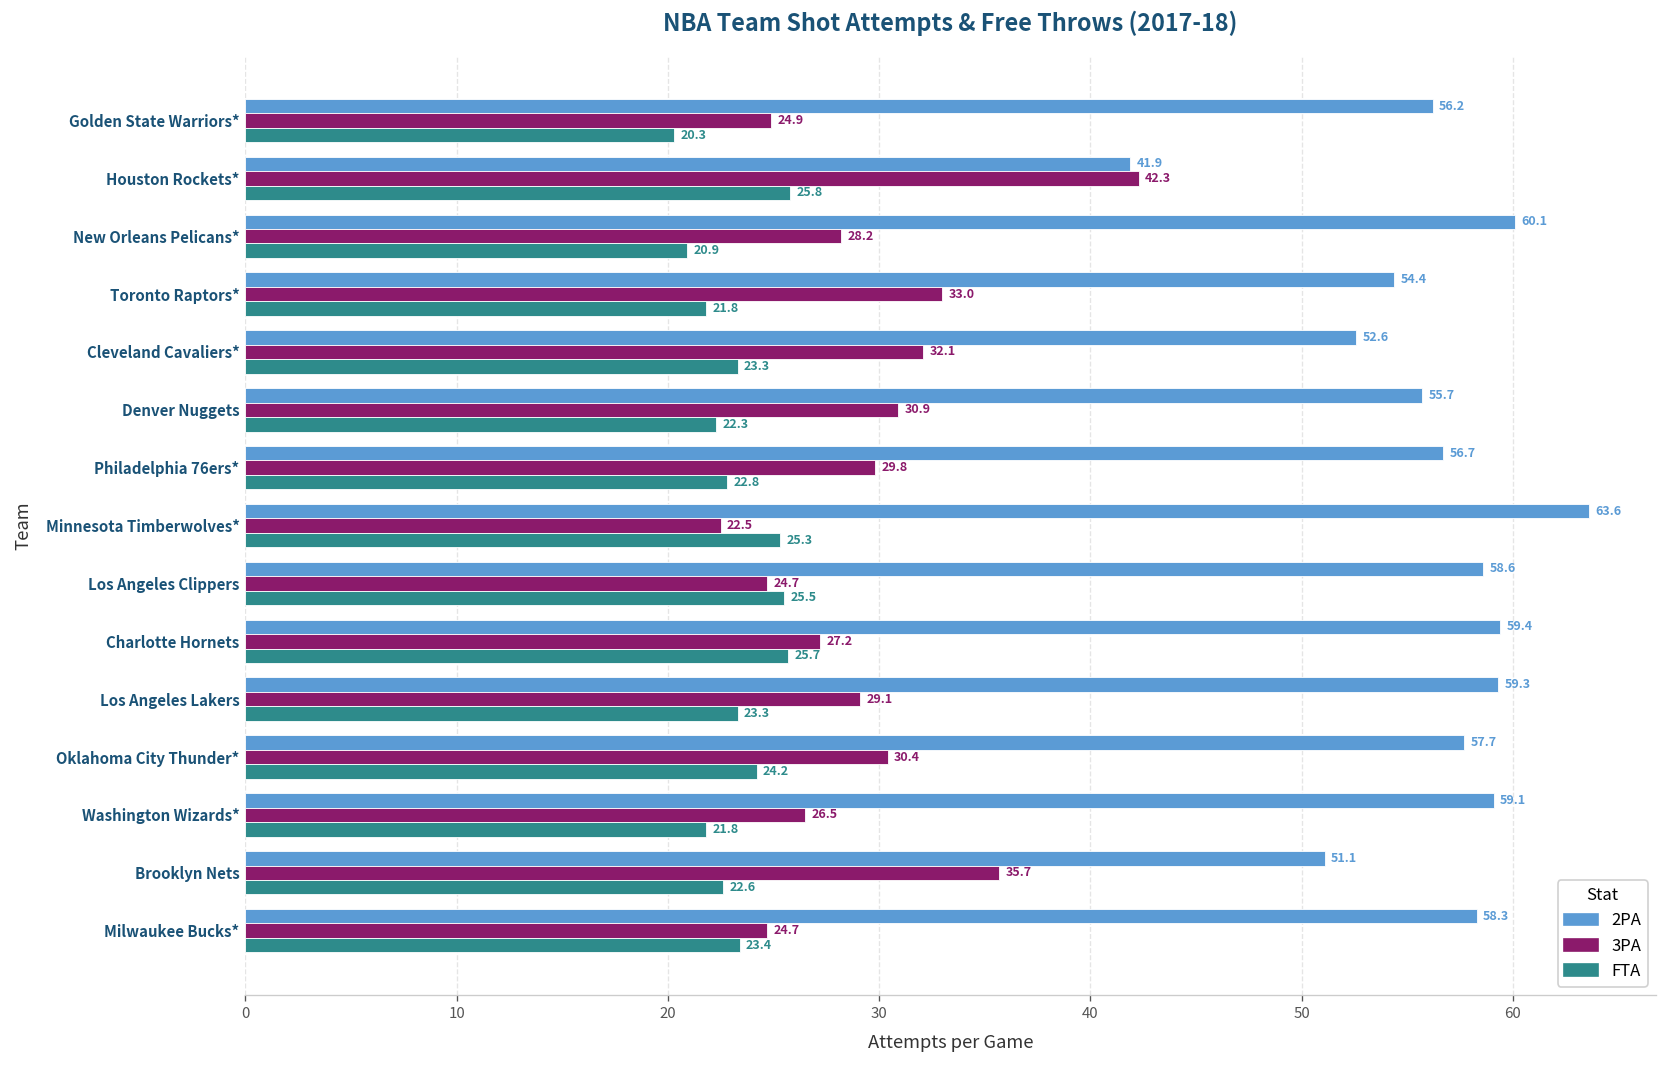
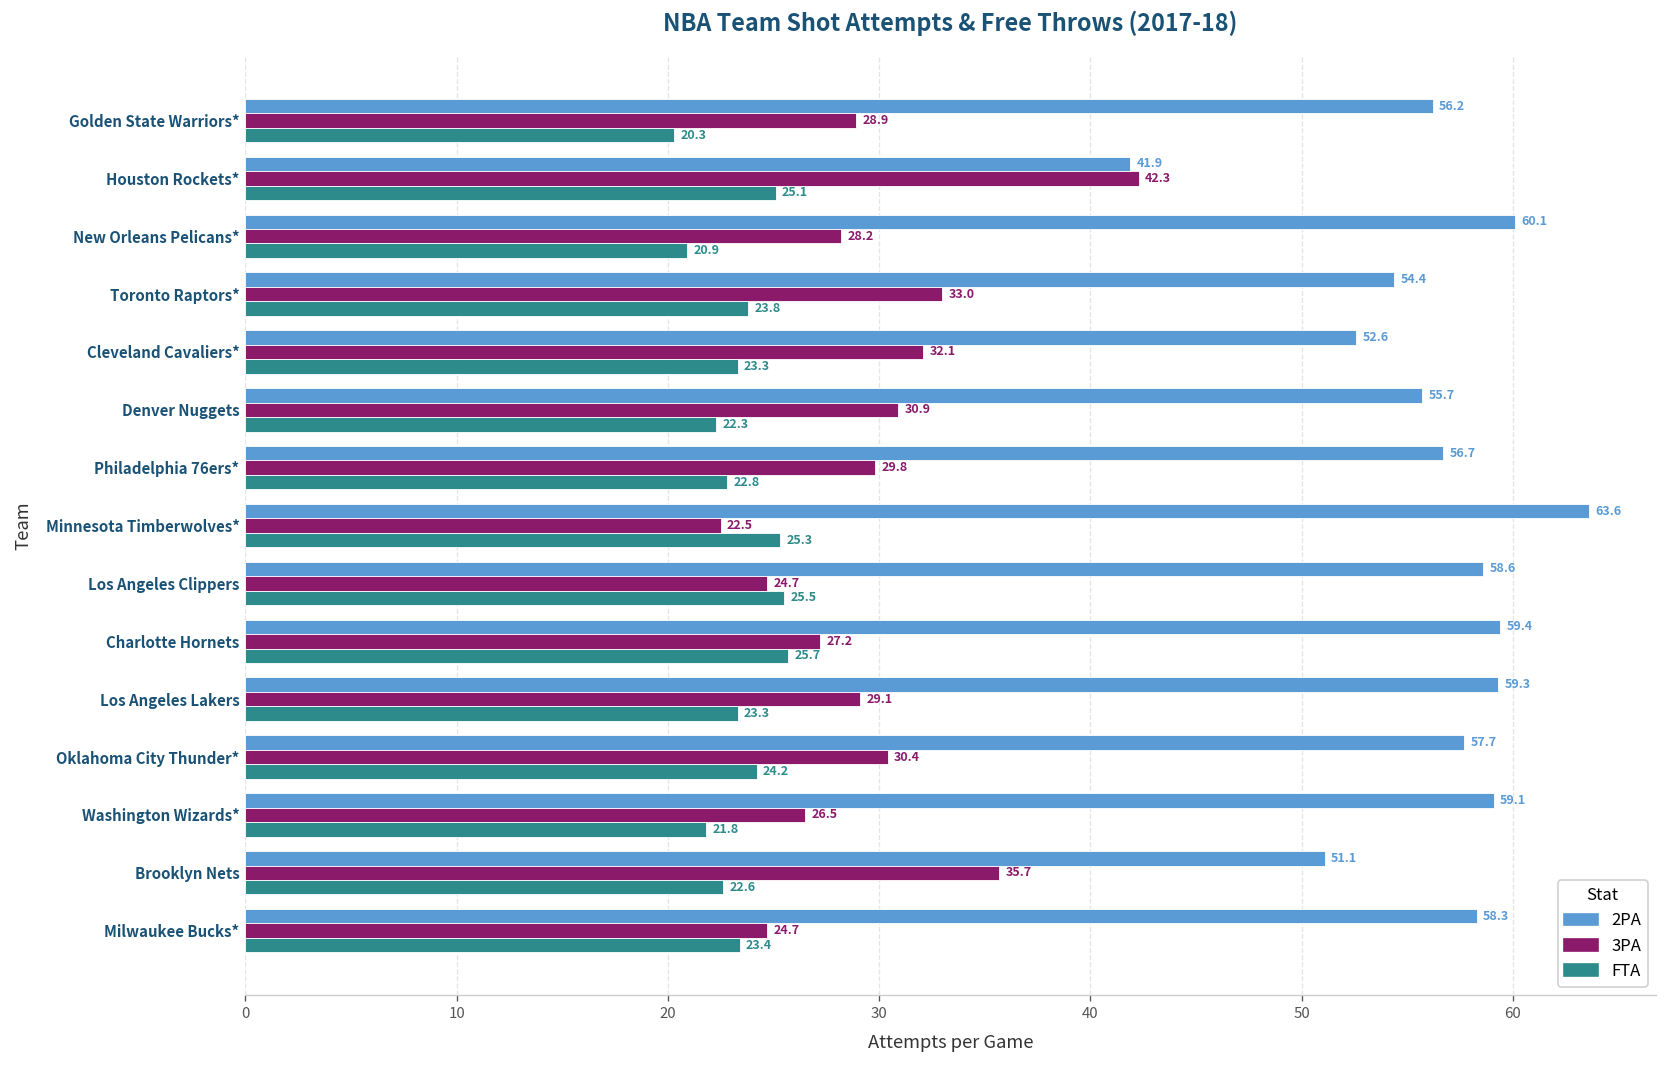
3PA, Golden State Warriors*: 24.9 -> 28.9
FTA, Houston Rockets*: 25.8 -> 25.1
FTA, Toronto Raptors*: 21.8 -> 23.8
